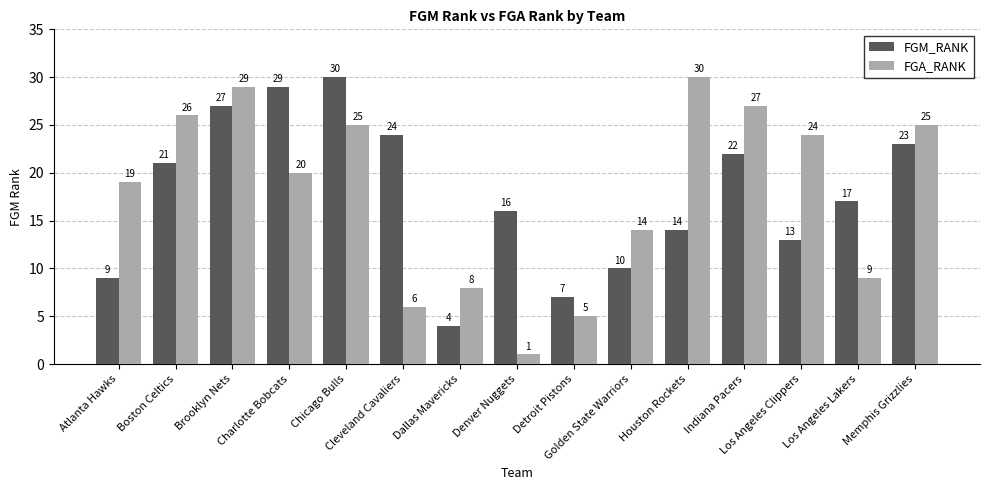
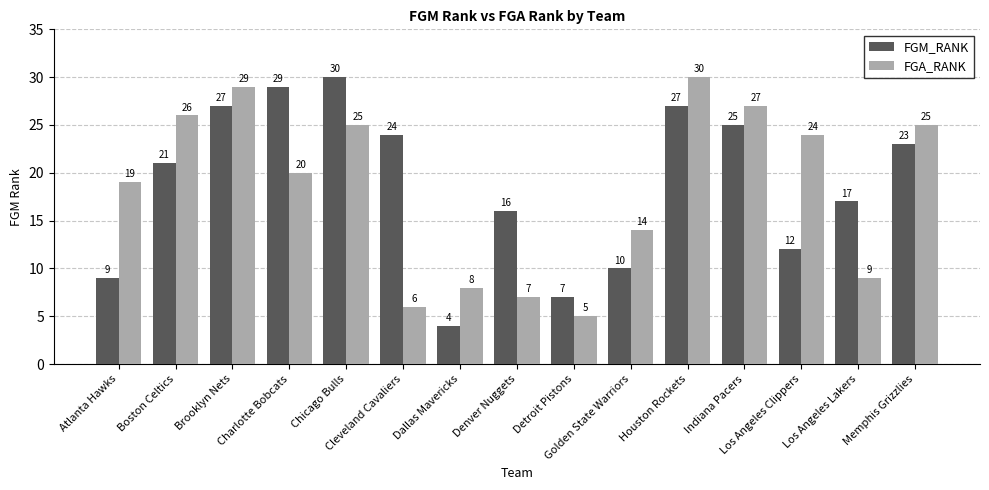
FGA_RANK, Denver Nuggets: 1 -> 7
FGM_RANK, Houston Rockets: 14 -> 27
FGM_RANK, Indiana Pacers: 22 -> 25
FGM_RANK, Los Angeles Clippers: 13 -> 12
